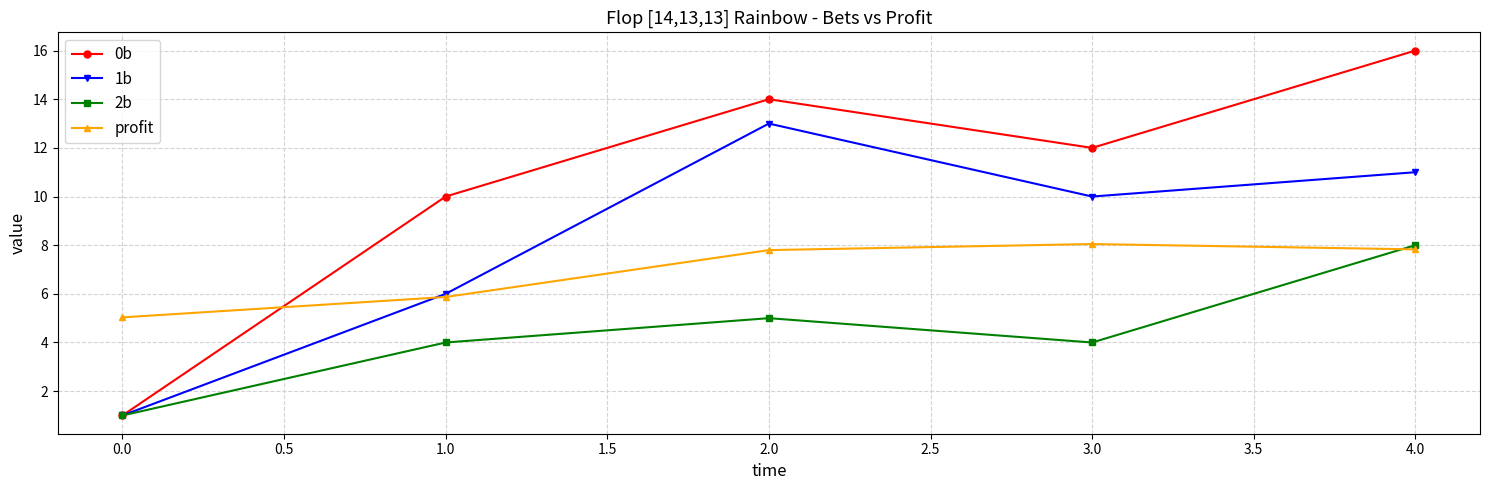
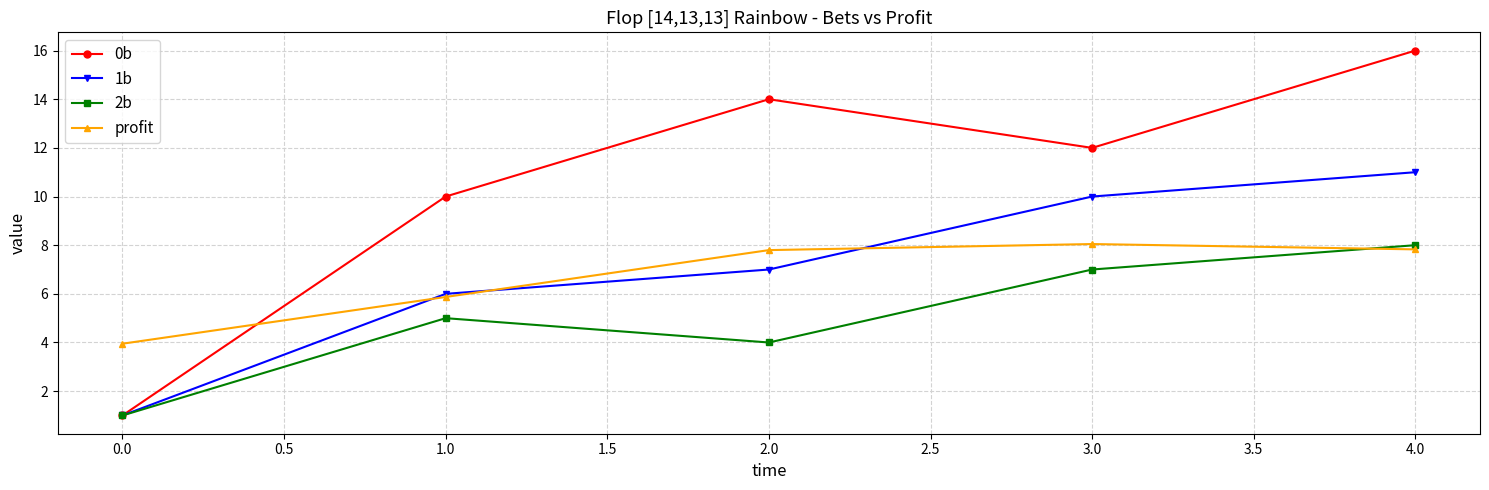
profit, 0.0: 5.0 -> 3.9
2b, 1.0: 4 -> 5
1b, 2.0: 13 -> 7
2b, 2.0: 5 -> 4
2b, 3.0: 4 -> 7
